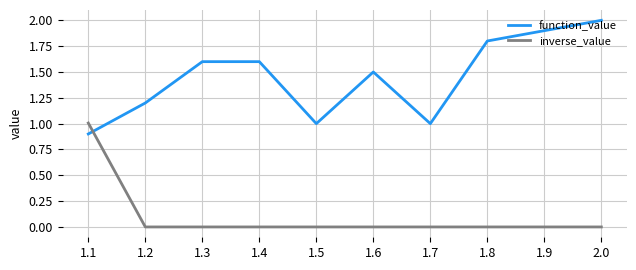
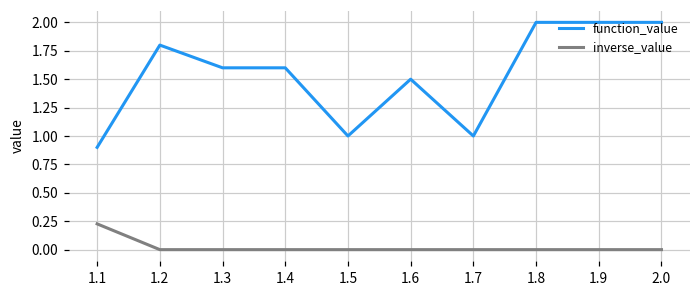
inverse_value, 1.1: 1.01 -> 0.23
function_value, 1.2: 1.2 -> 1.8
function_value, 1.8: 1.8 -> 2.0
function_value, 1.9: 1.9 -> 2.0
